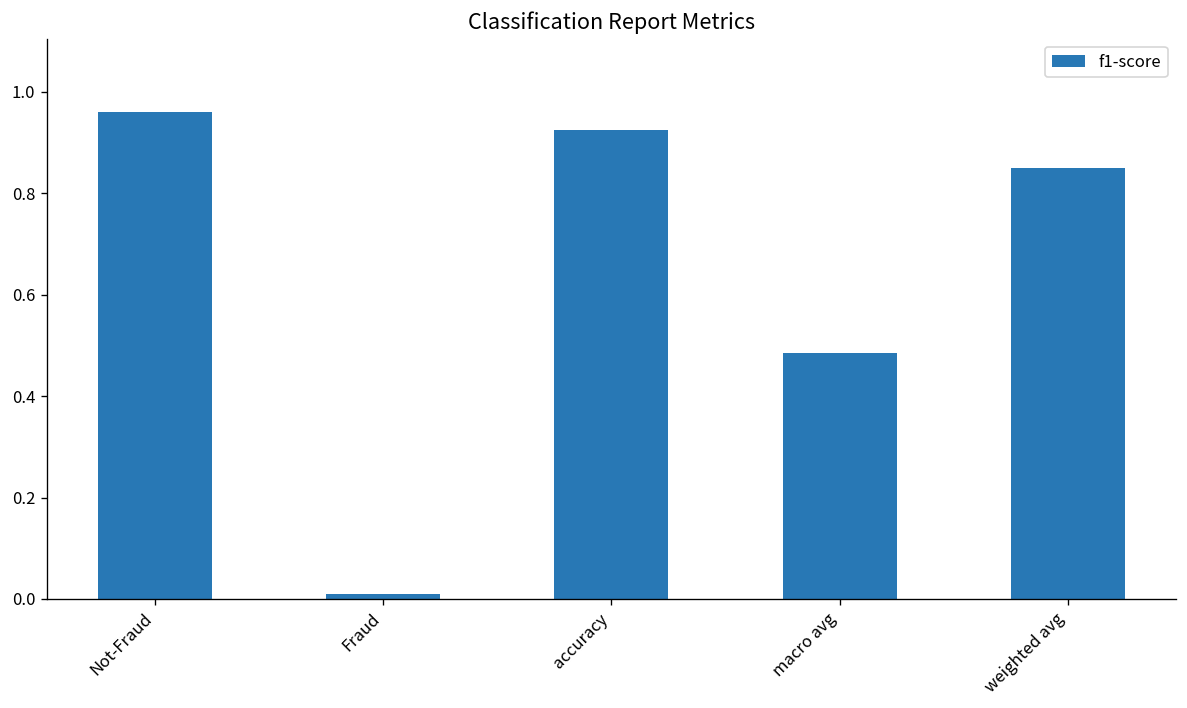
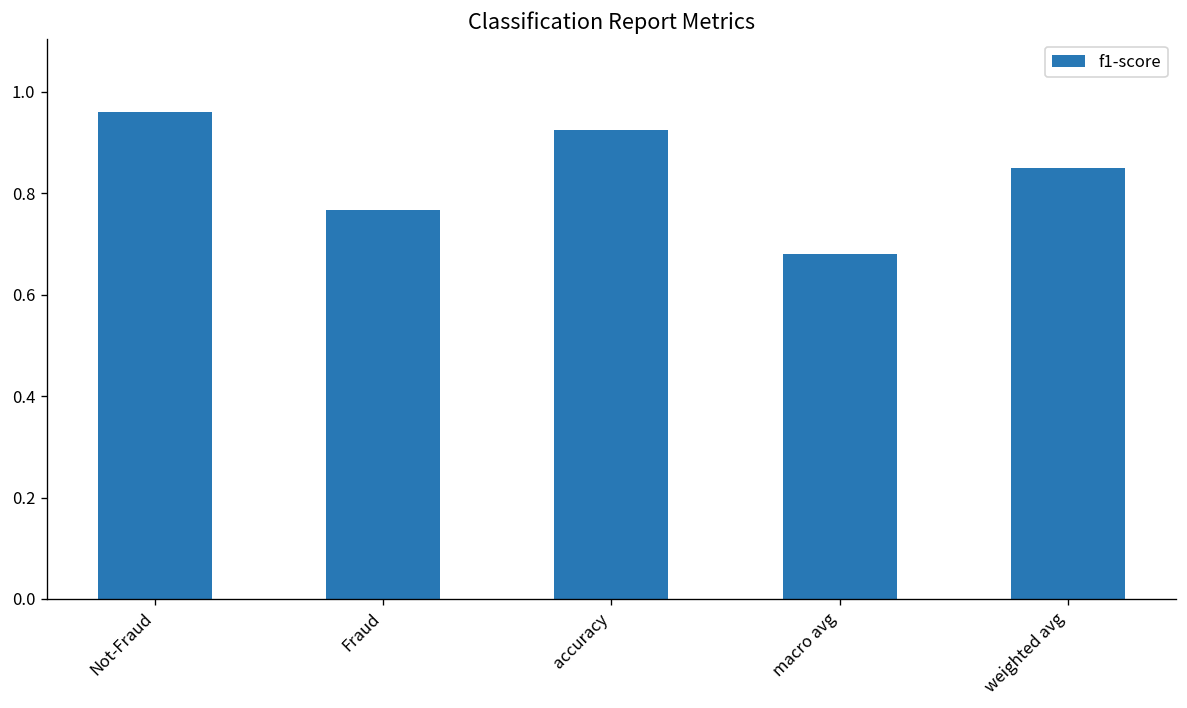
Fraud: 0.01 -> 0.77
macro avg: 0.48 -> 0.68
